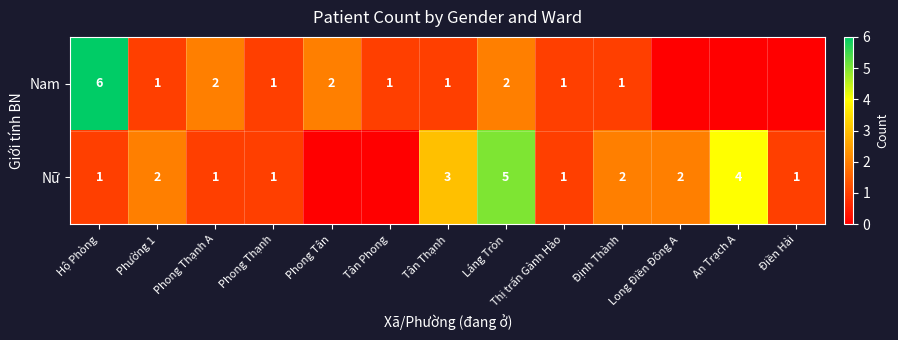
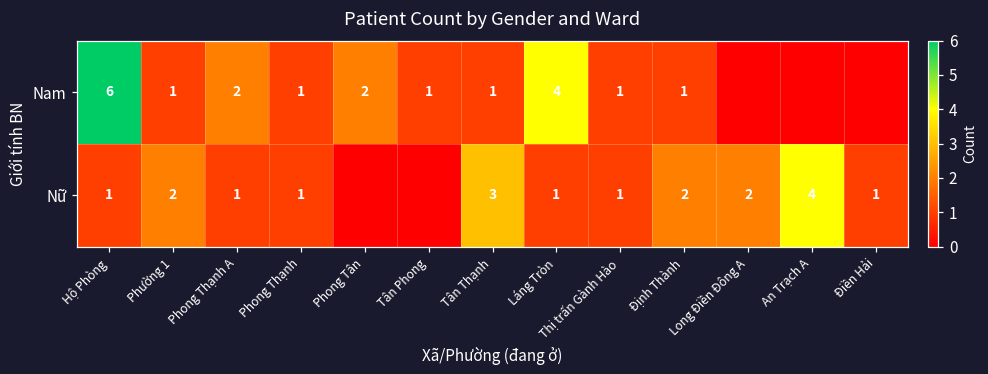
Nam, Láng Tròn: 2 -> 4
Nữ, Láng Tròn: 5 -> 1
